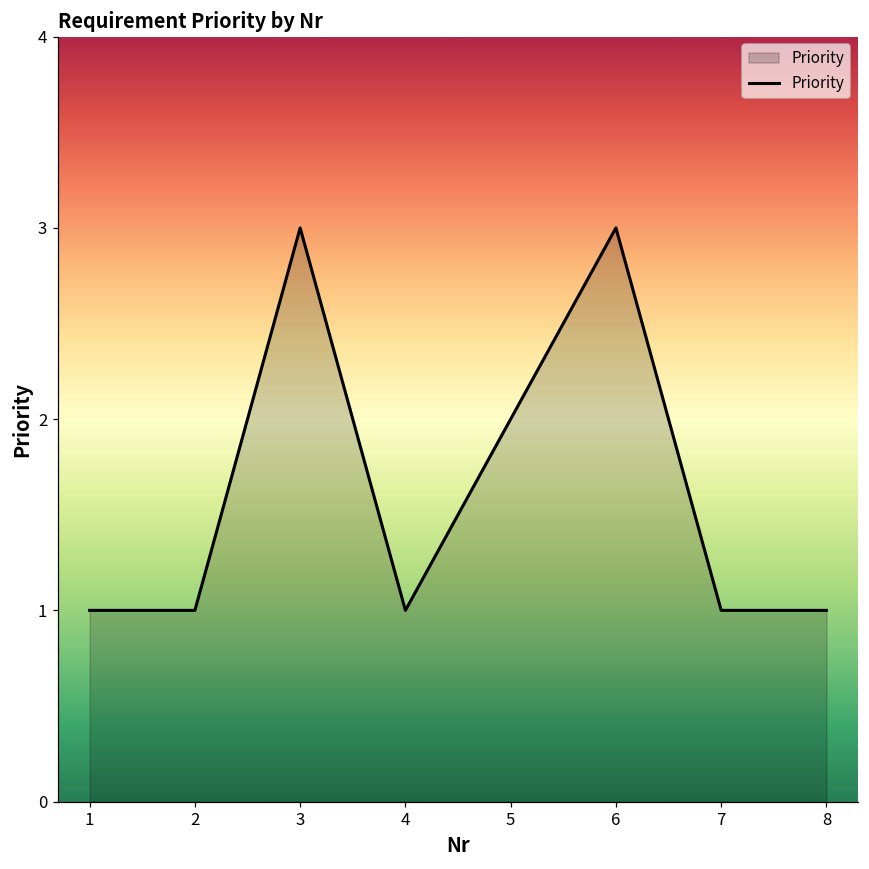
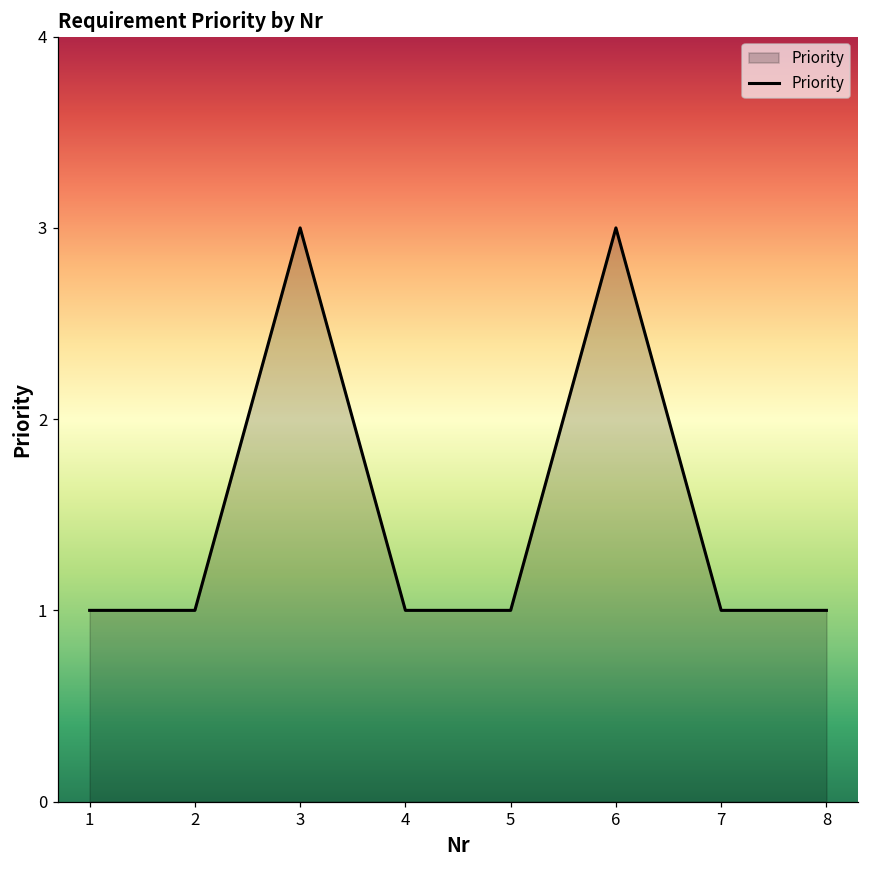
5: 2 -> 1
